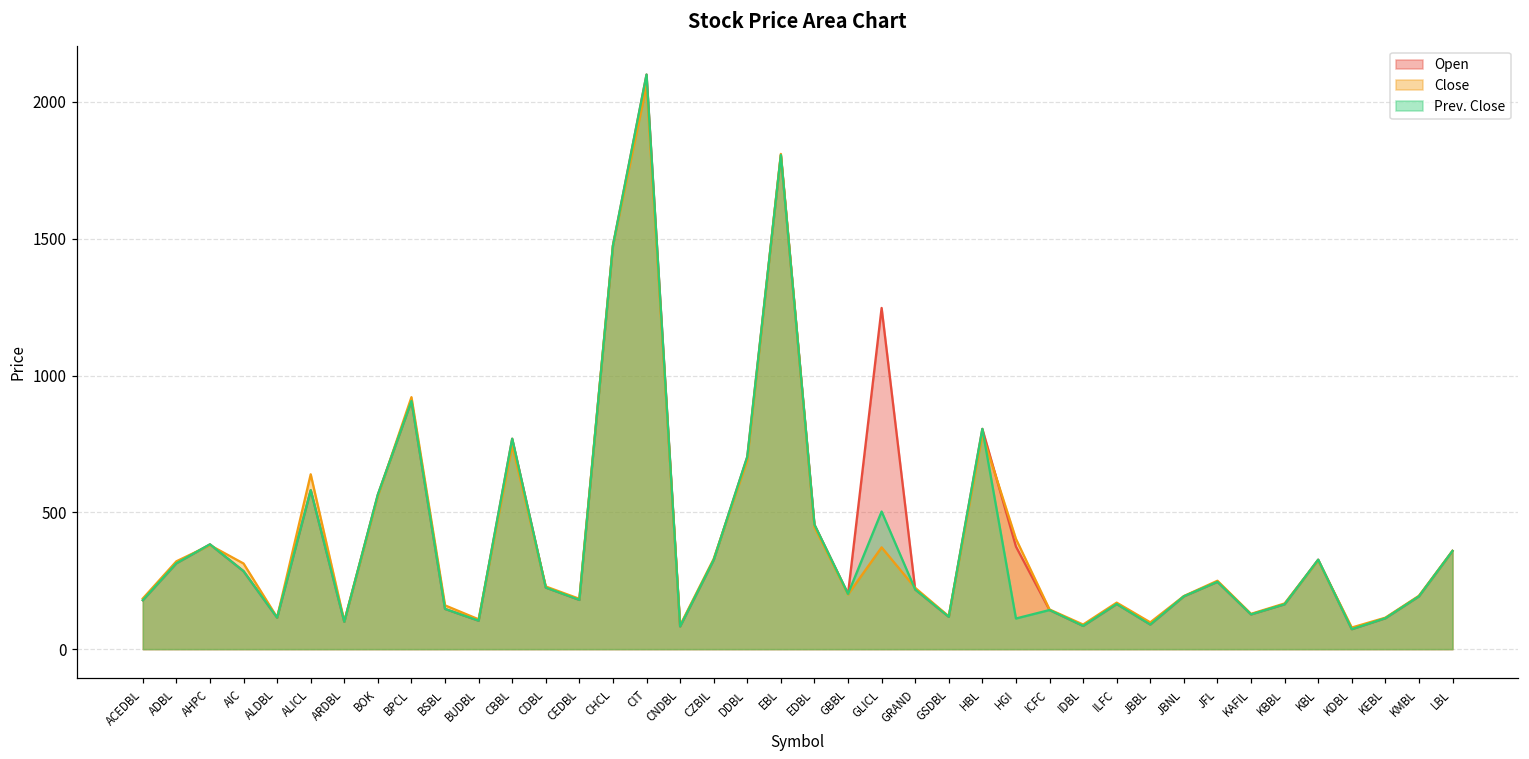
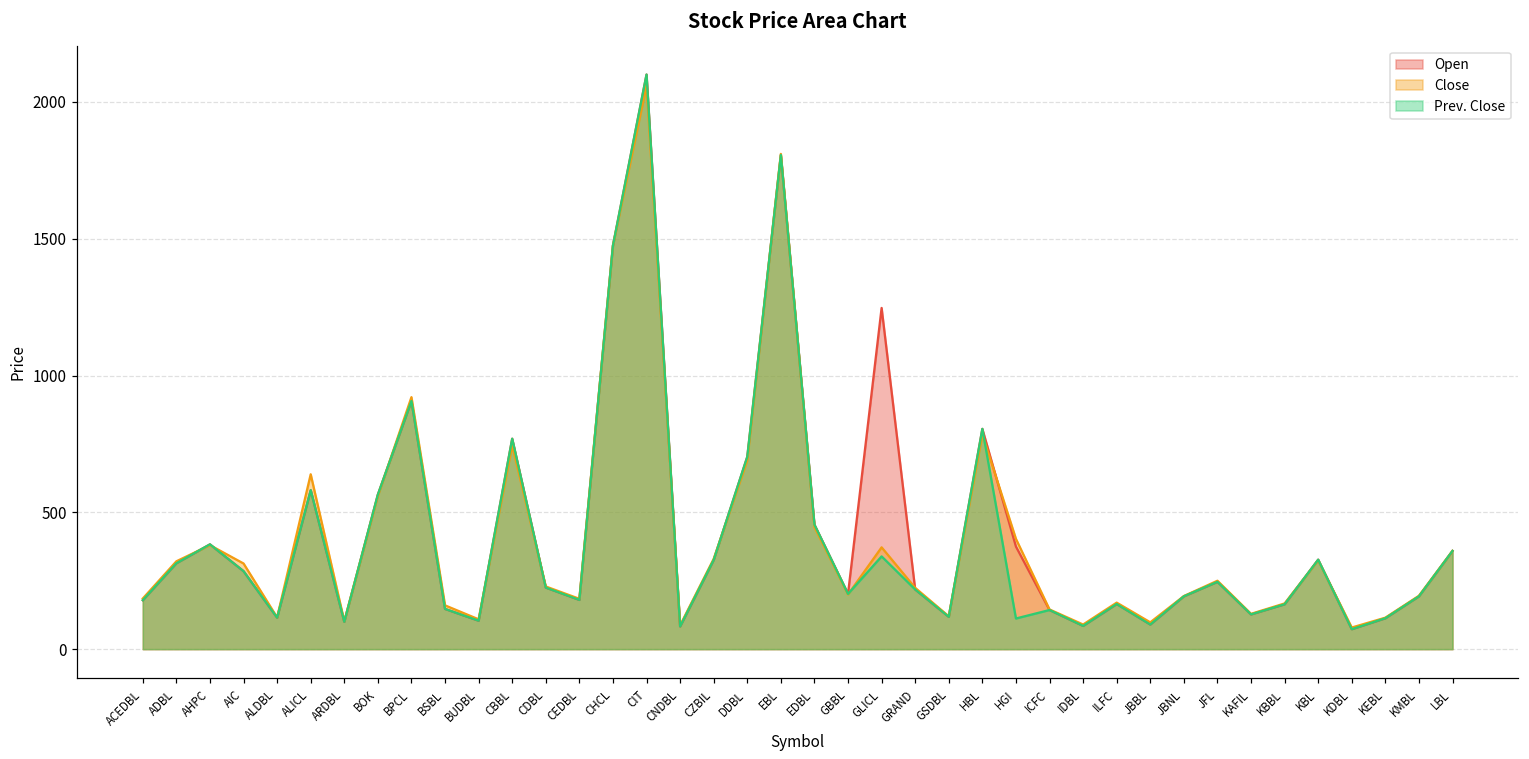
Prev. Close, GLICL: 500 -> 340
